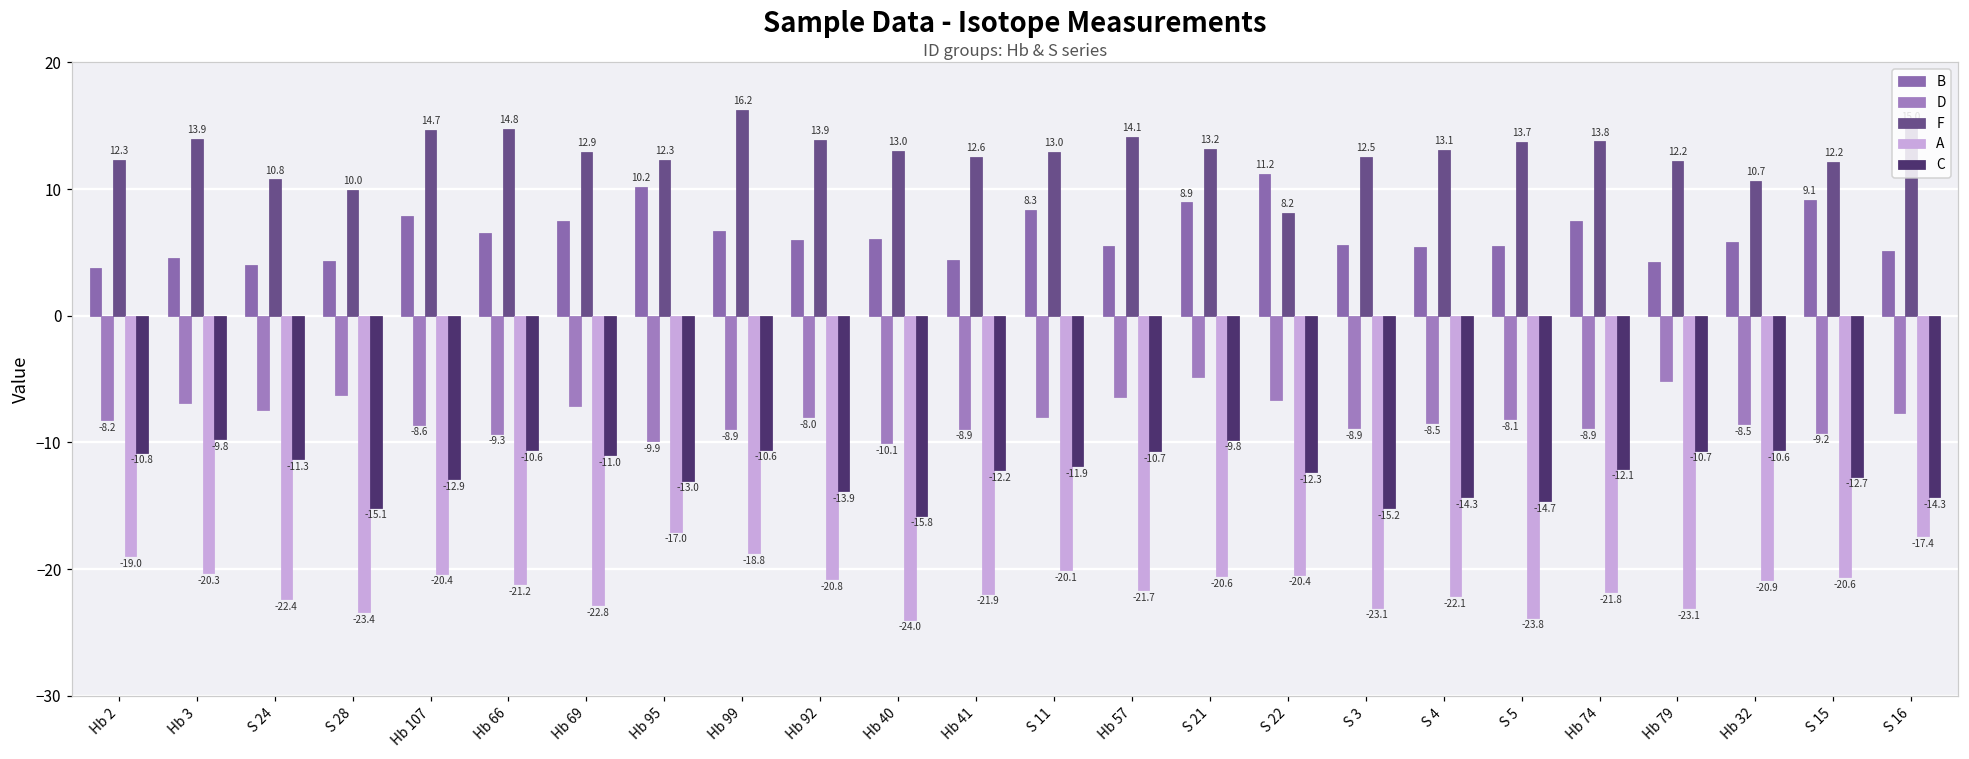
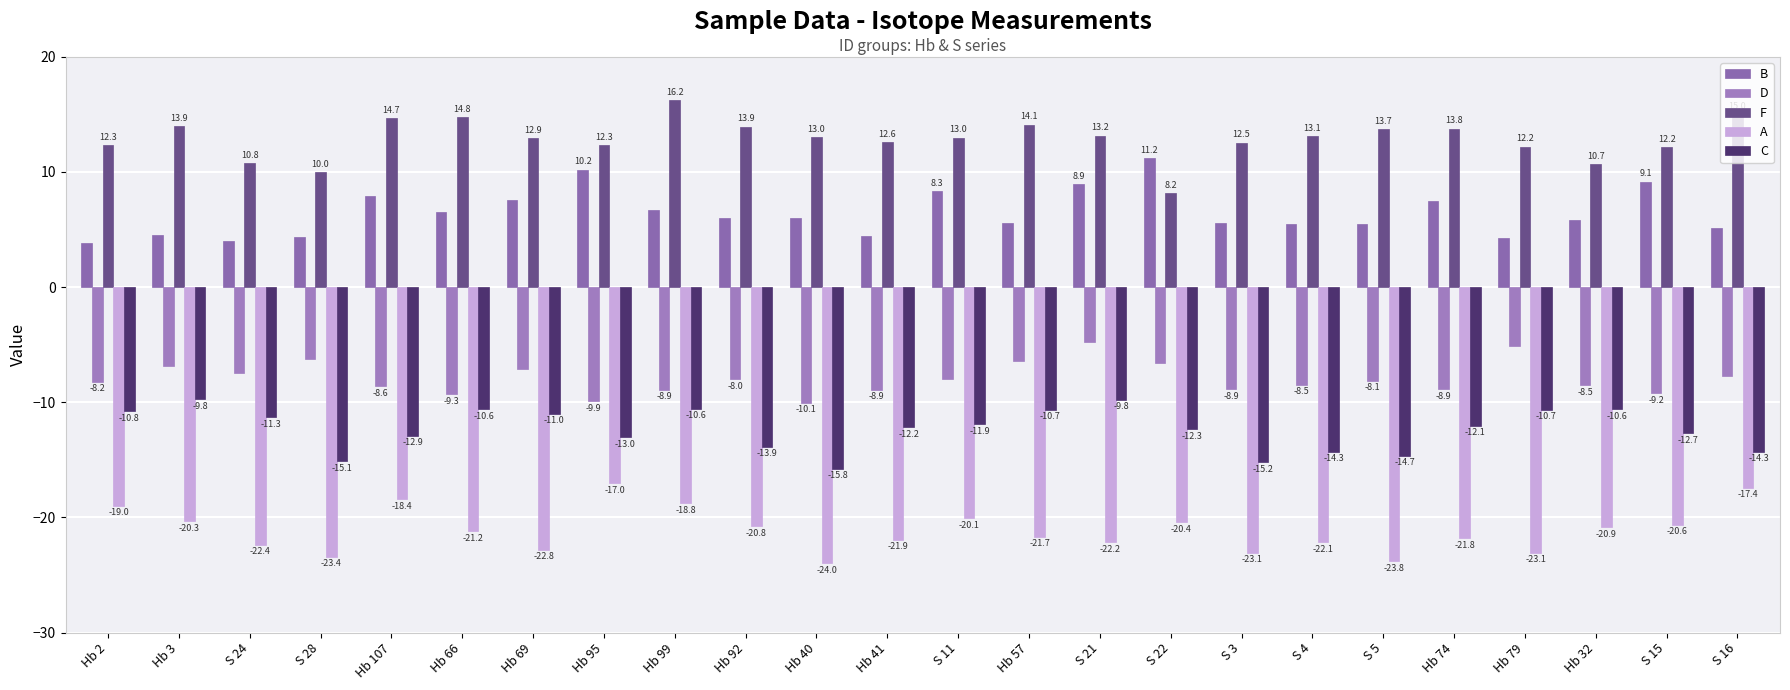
A, Hb 107: -20.4 -> -18.4
A, S 21: -20.6 -> -22.2
